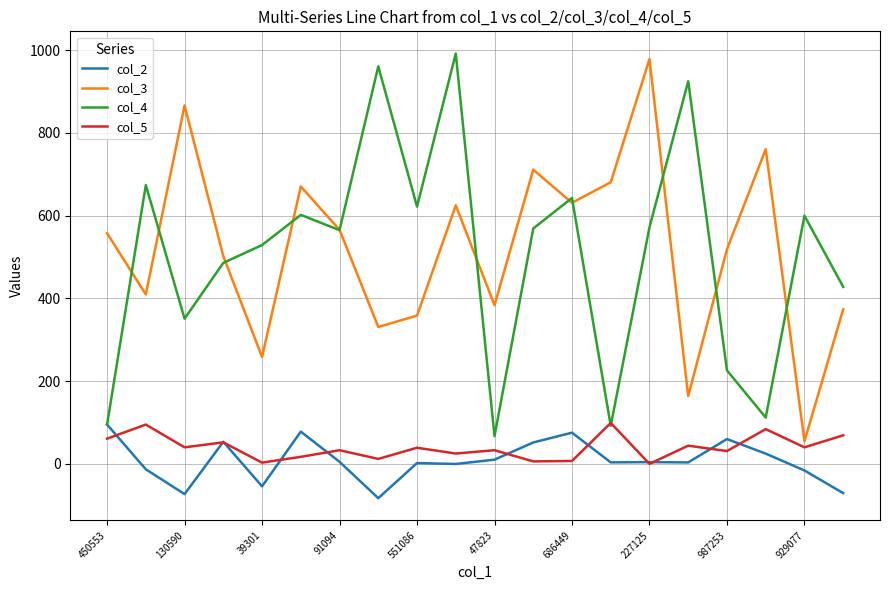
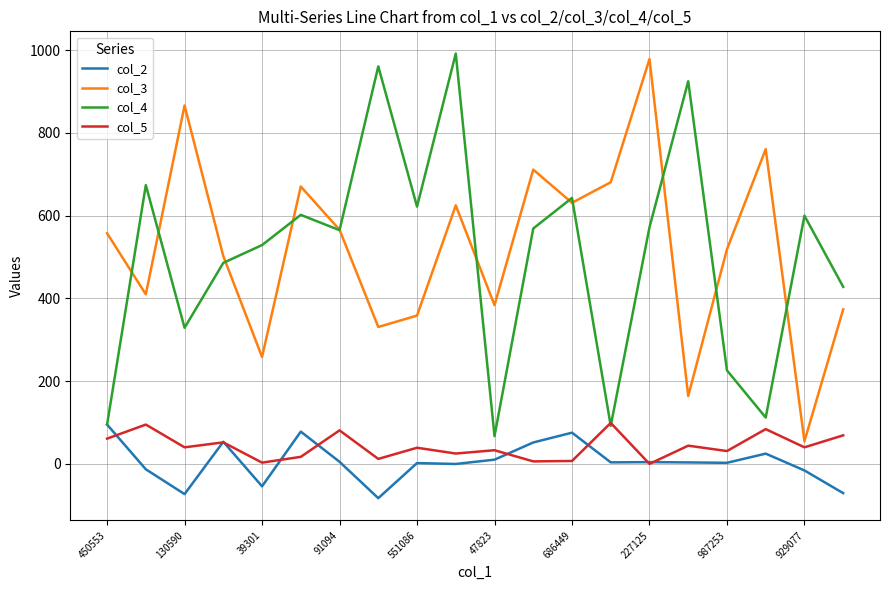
col_4, 130590: 350 -> 330
col_5, 91094: 30 -> 80
col_2, 987253: 60 -> 0
